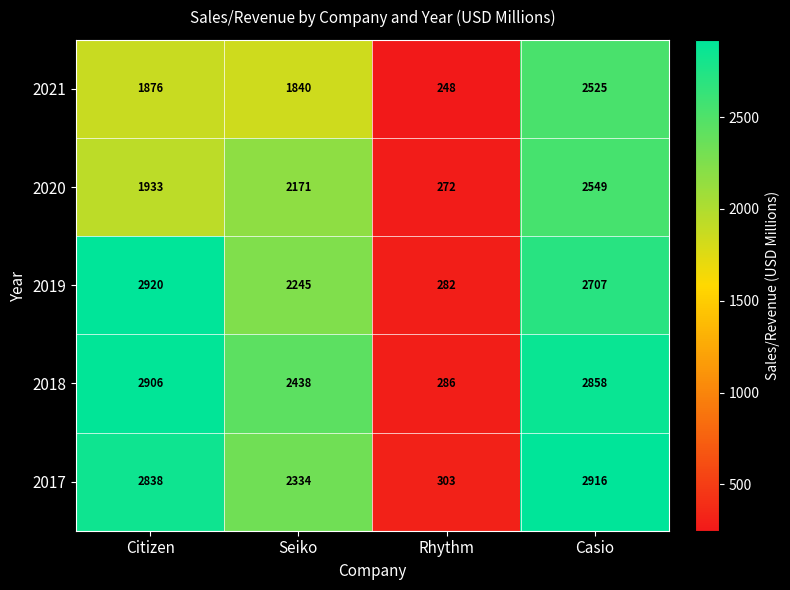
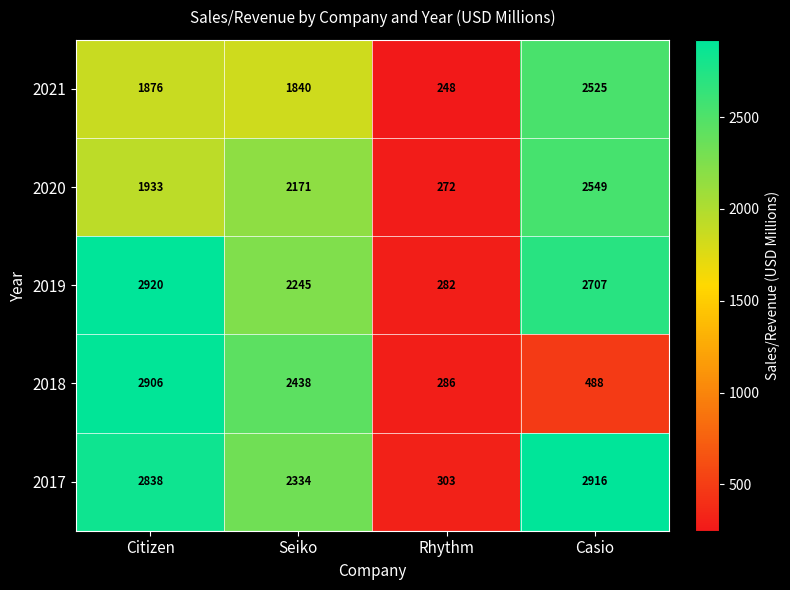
2018, Casio: 2858 -> 488
